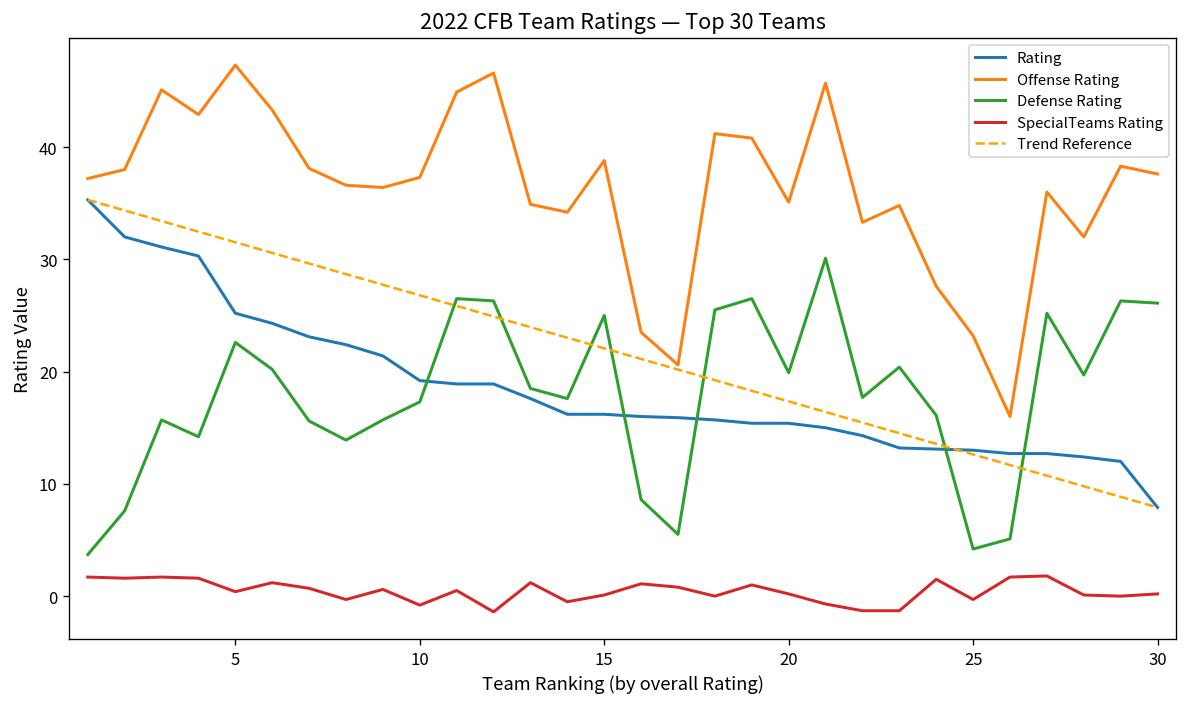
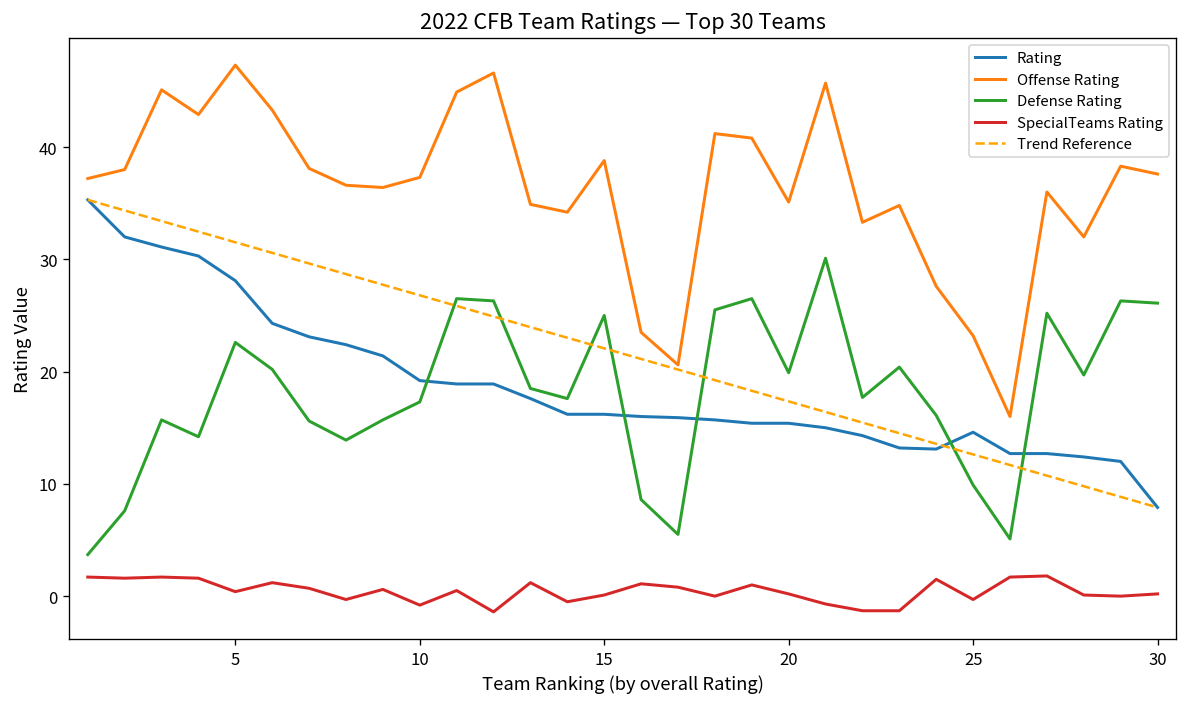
Rating, 5: 25 -> 28
Rating, 25: 13 -> 15
Defense Rating, 25: 4 -> 10
